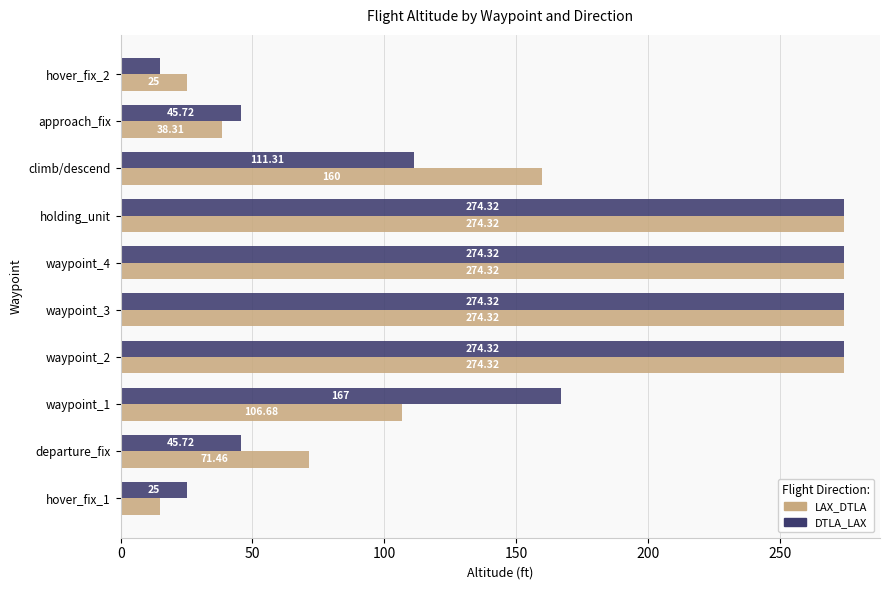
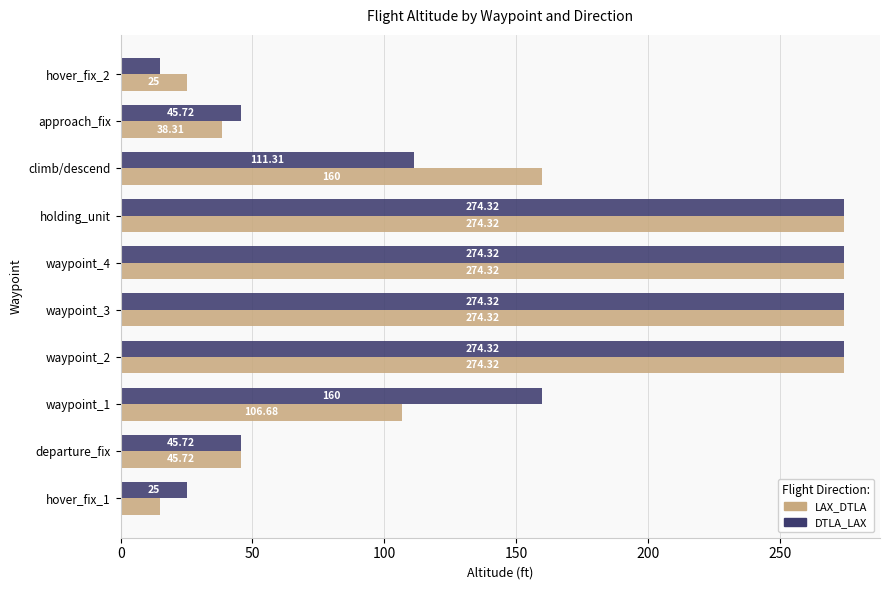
DTLA_LAX, waypoint_1: 167 -> 160
LAX_DTLA, departure_fix: 71.46 -> 45.72
